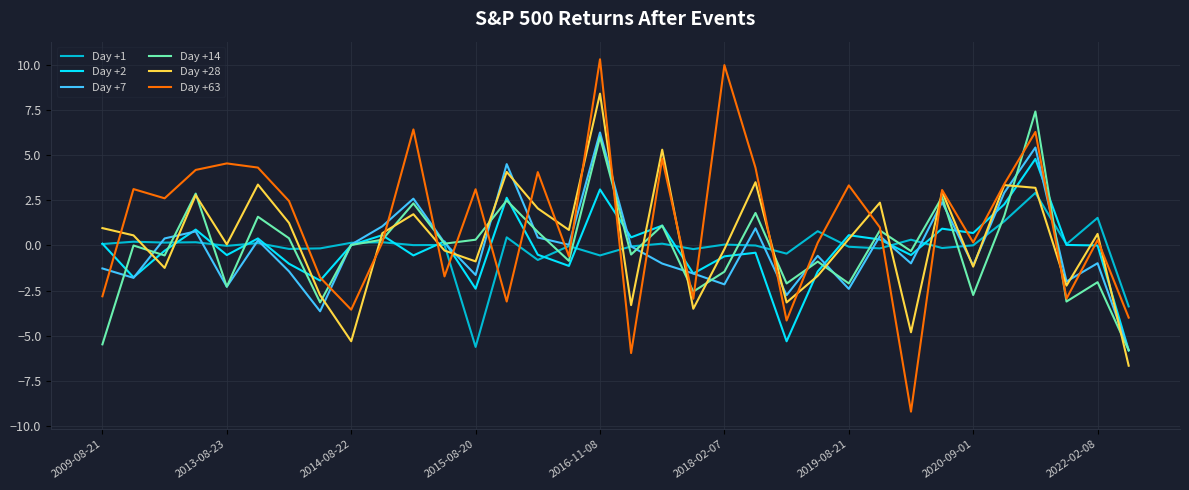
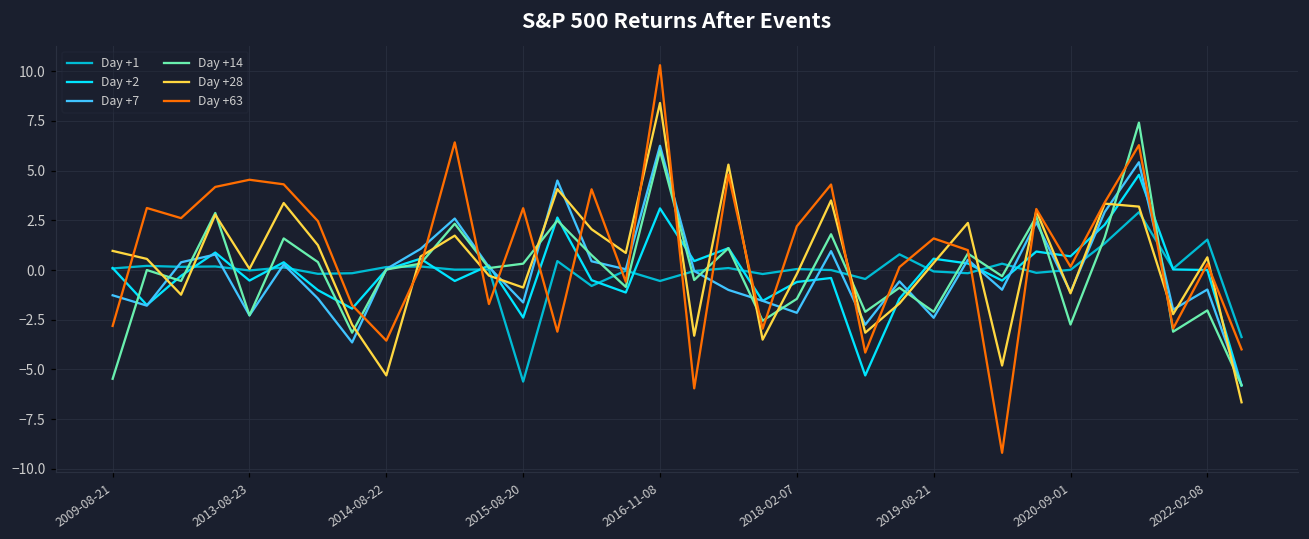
Day +63, 2018-02-07: 10.0 -> 2.2
Day +63, 2019-08-21: 3.3 -> 1.6
